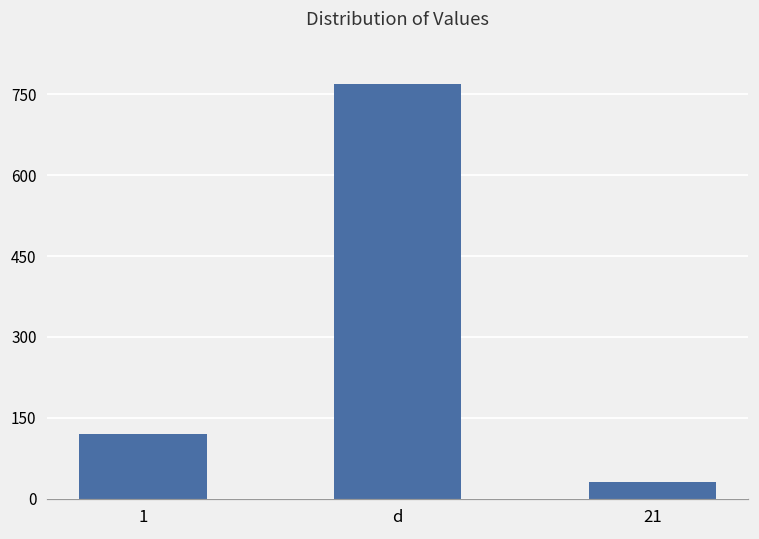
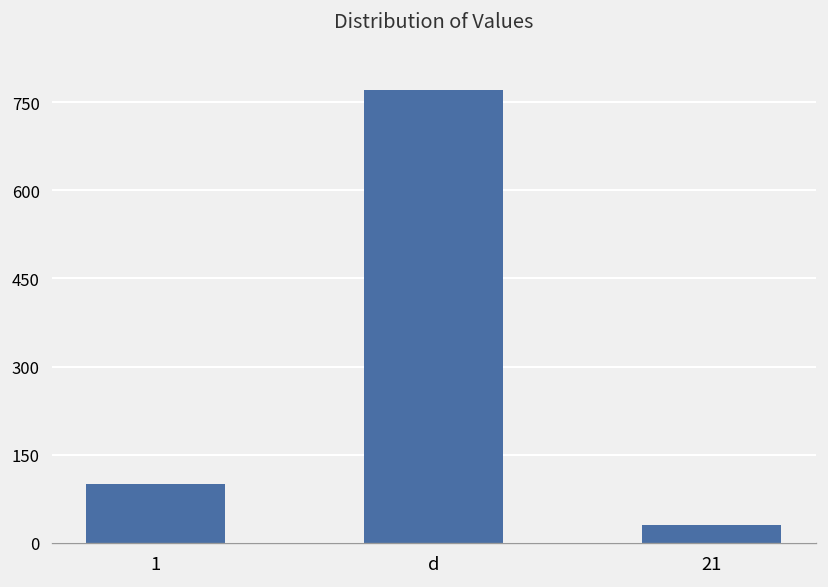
1: 120 -> 100
